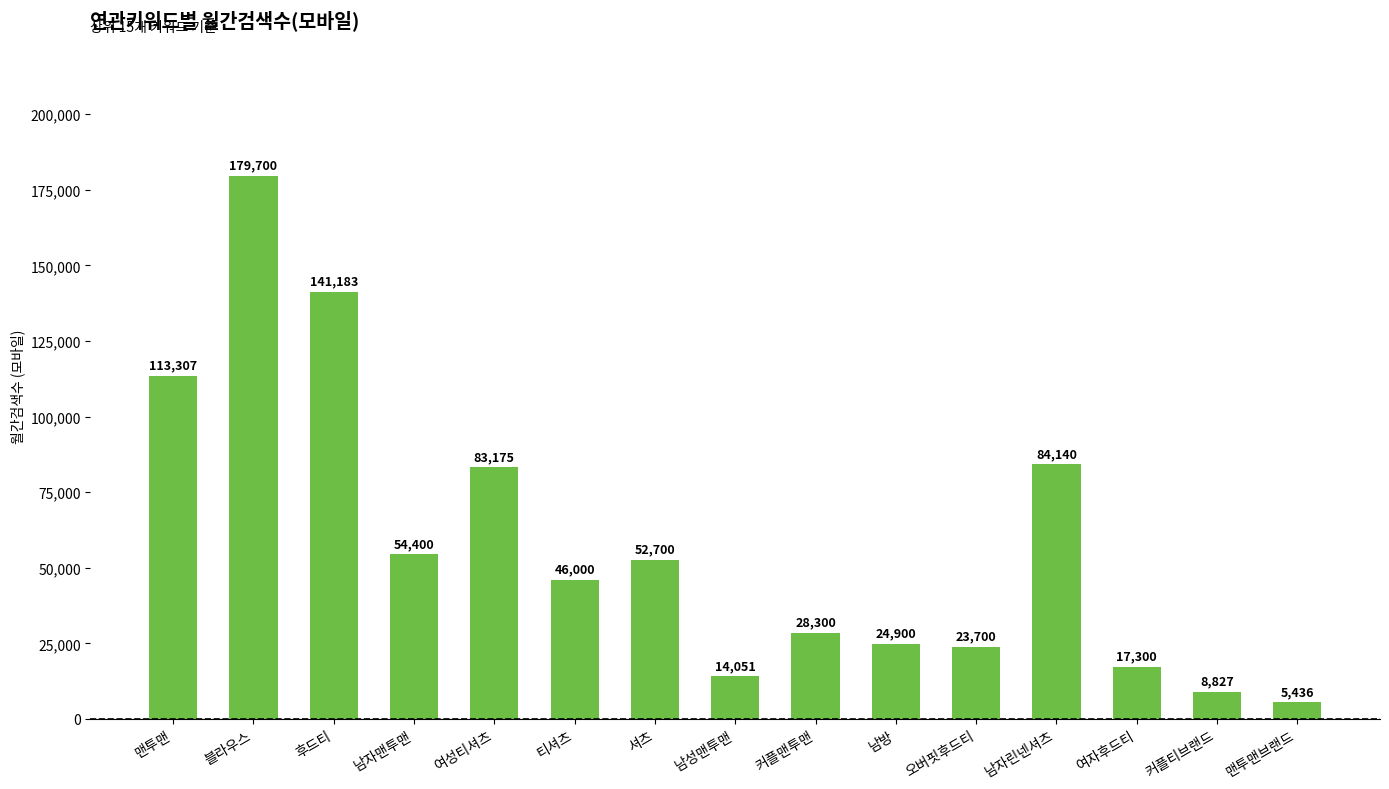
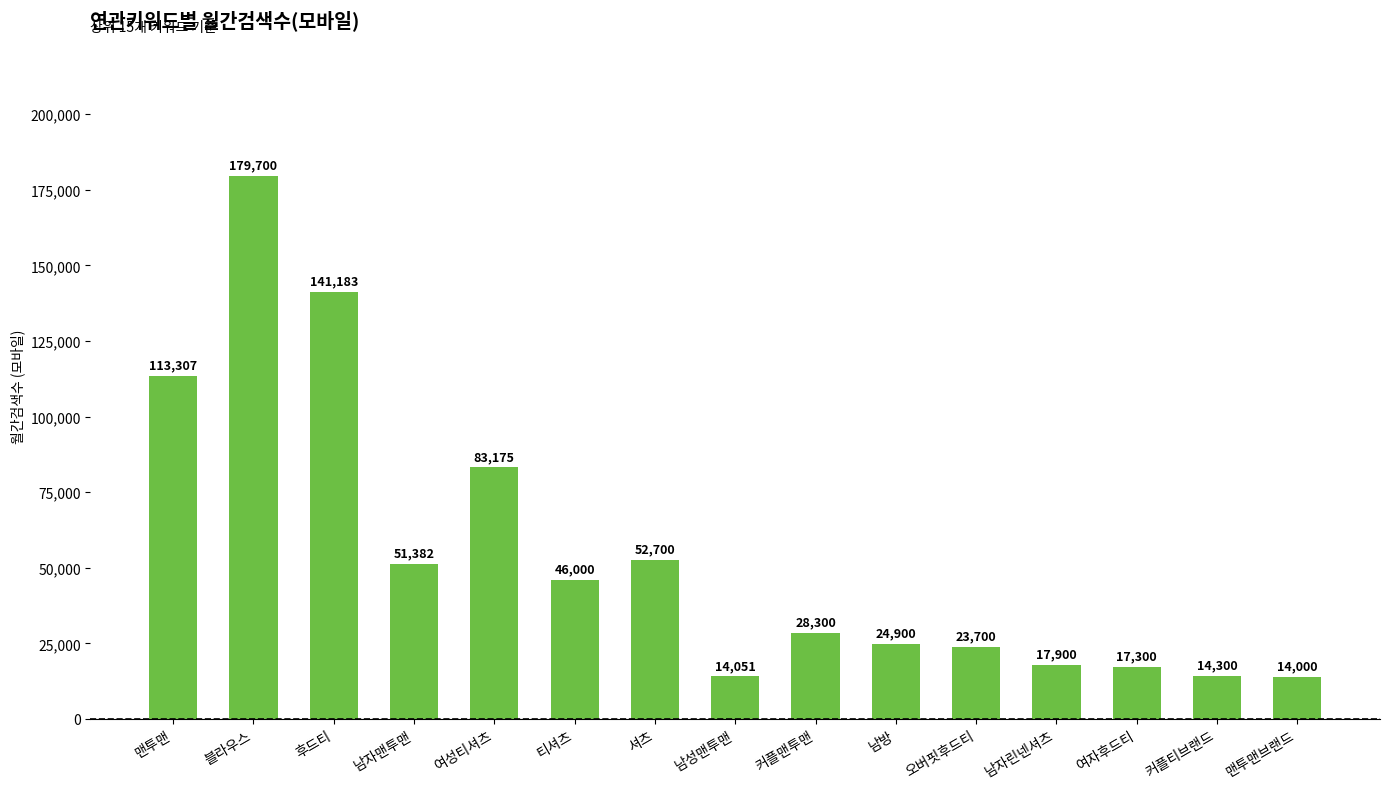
남자맨투맨: 54,400 -> 51,382
남자린넨셔츠: 84,140 -> 17,900
커플티브랜드: 8,827 -> 14,300
맨투맨브랜드: 5,436 -> 14,000
